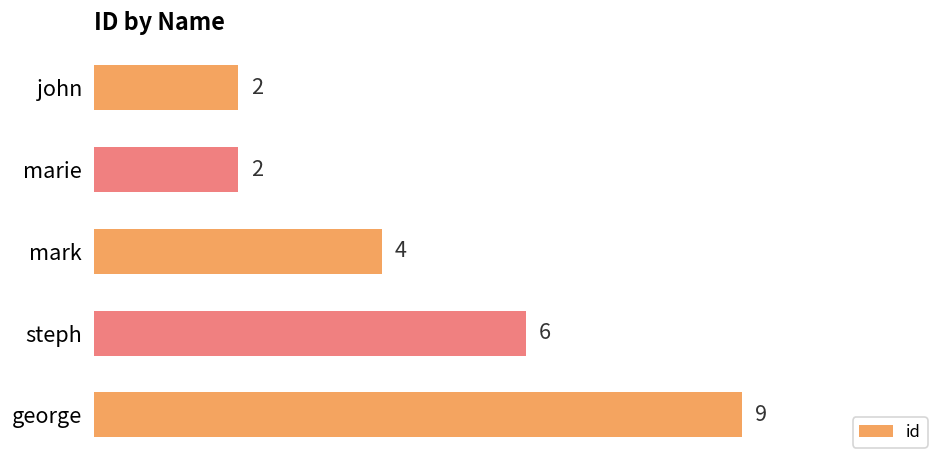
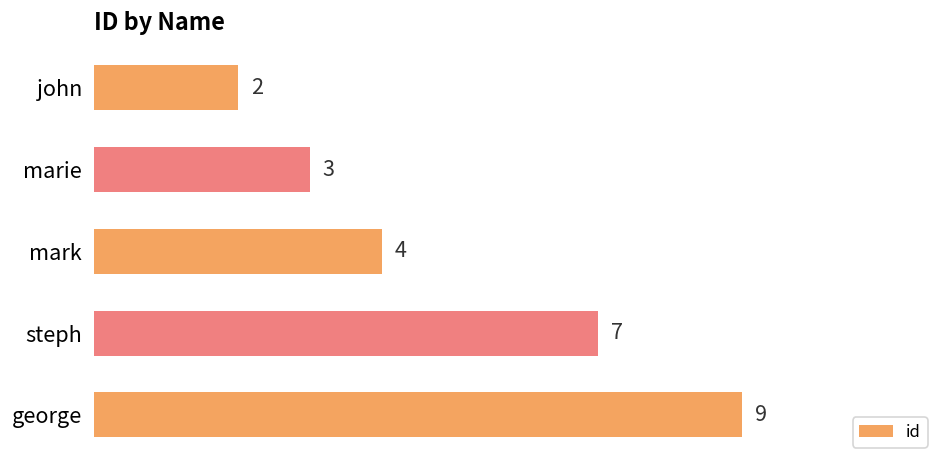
marie: 2 -> 3
steph: 6 -> 7
